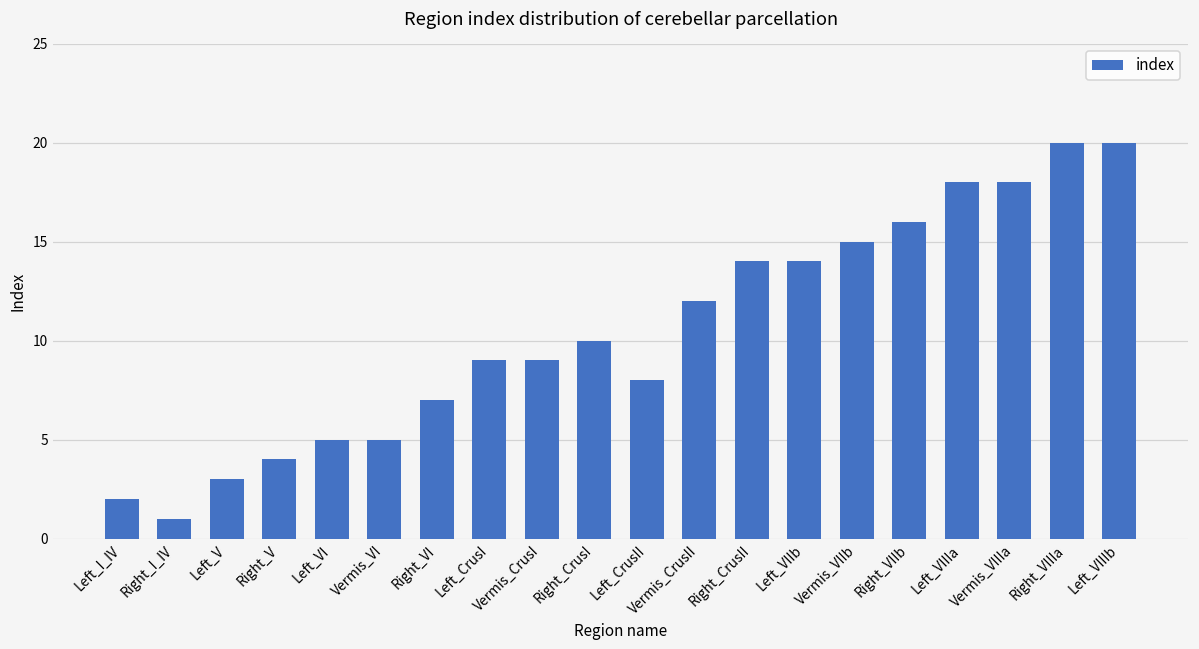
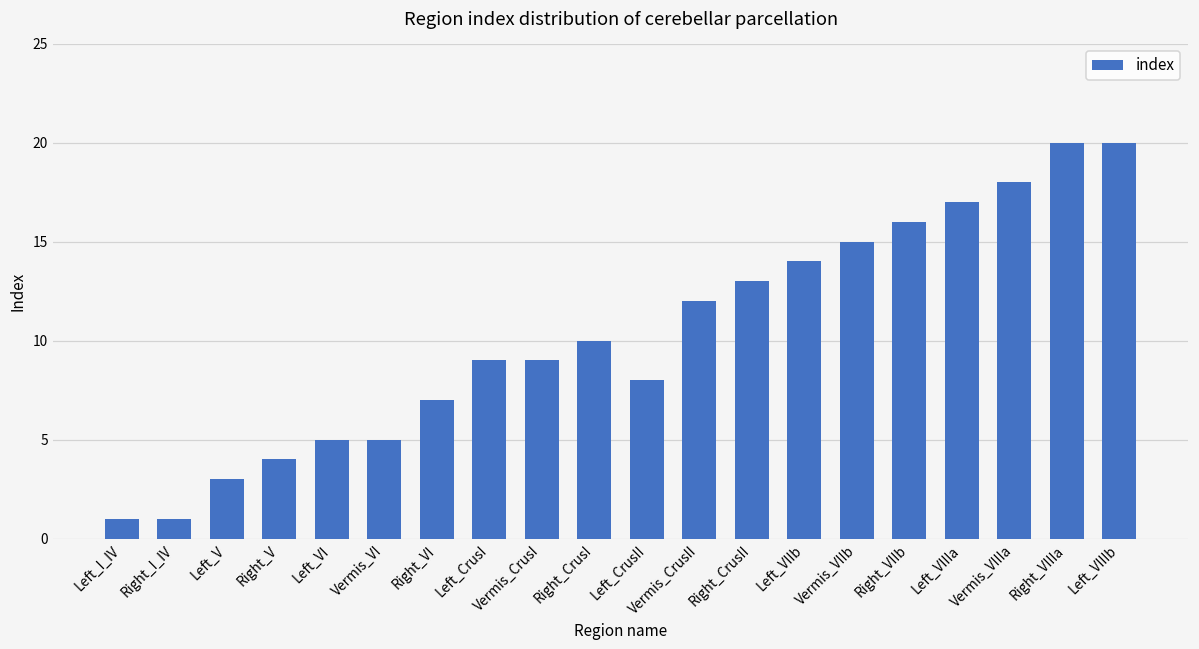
Left_I_IV: 2 -> 1
Right_CrusII: 14 -> 13
Left_VIIIa: 18 -> 17
